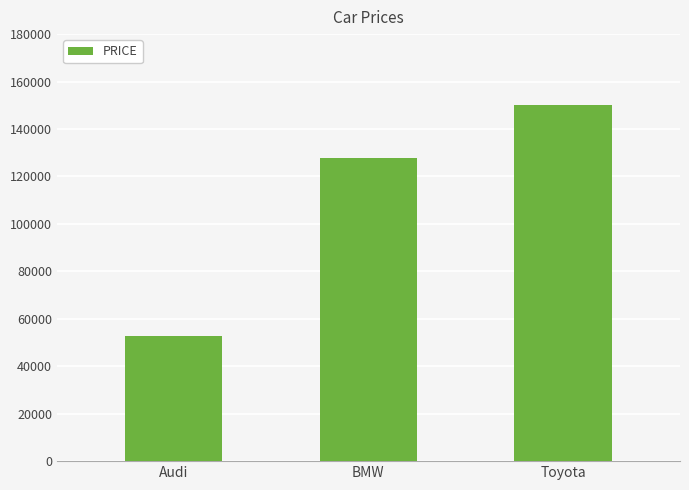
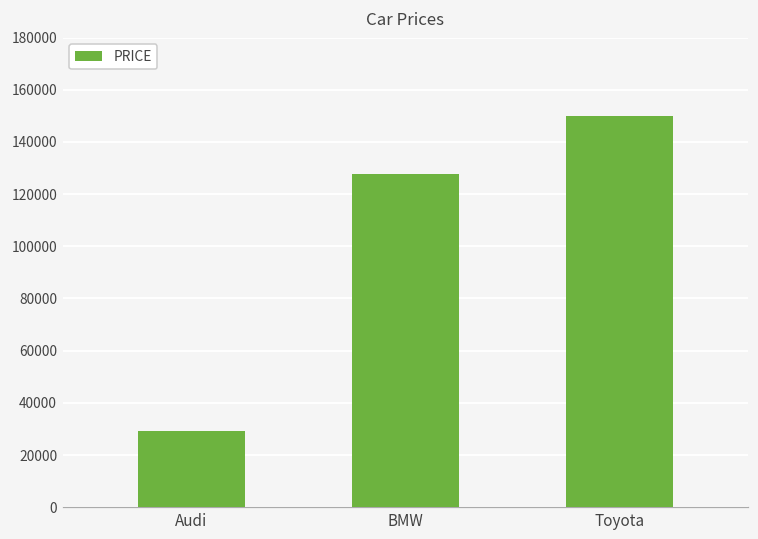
Audi: 53000 -> 29000
